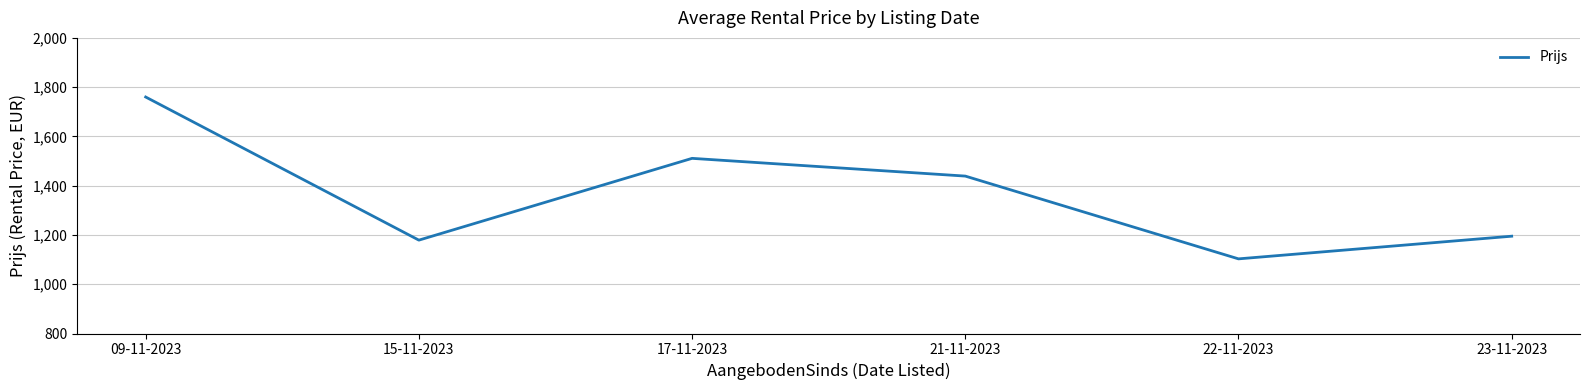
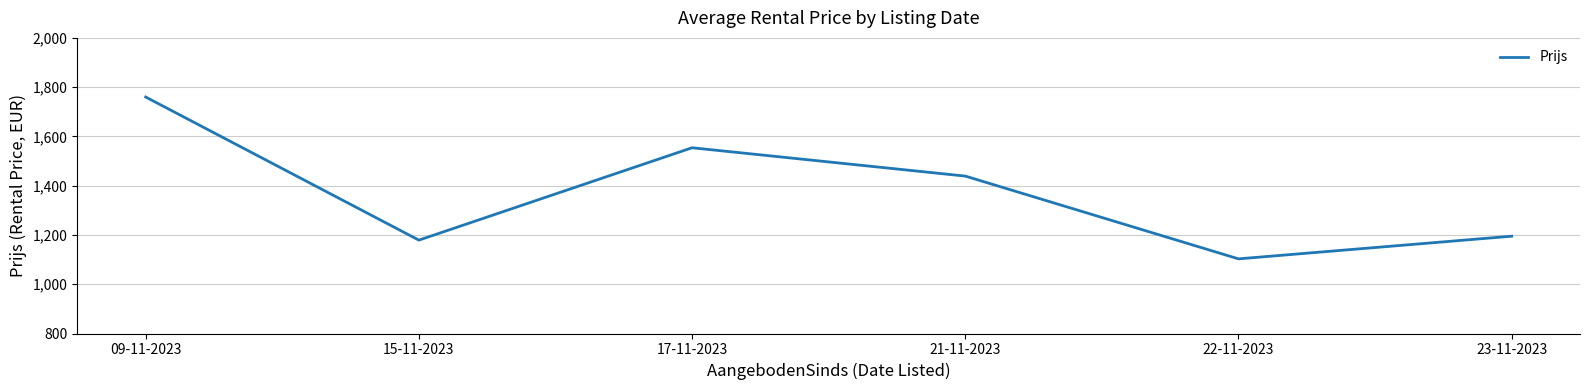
17-11-2023: 1,510 -> 1,550
